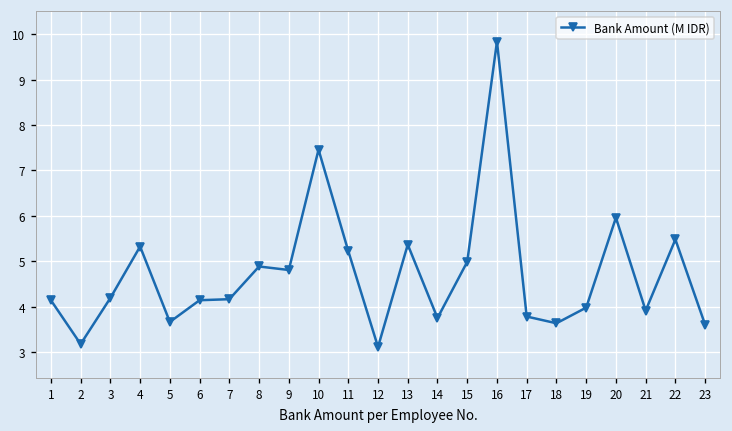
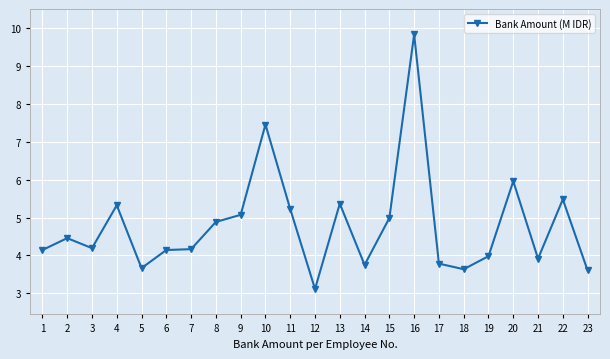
2: 3.2 -> 4.5
9: 4.8 -> 5.1
